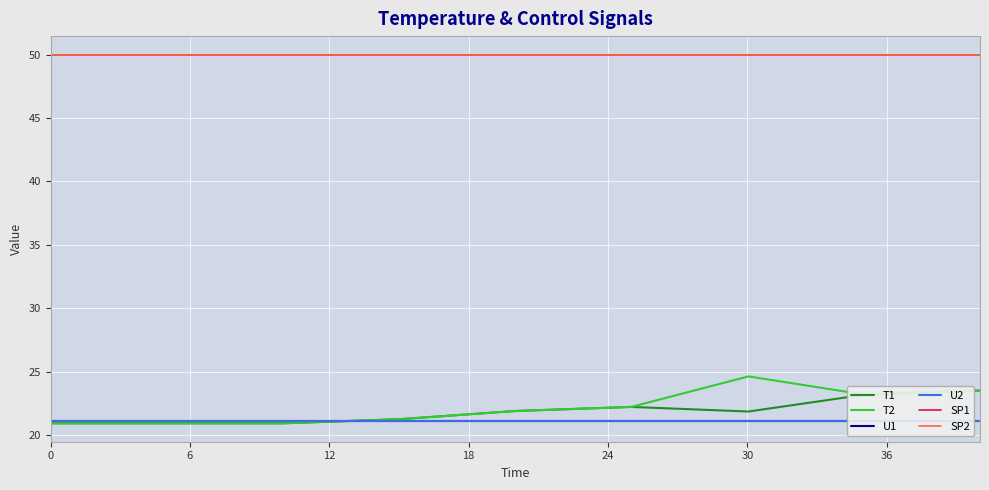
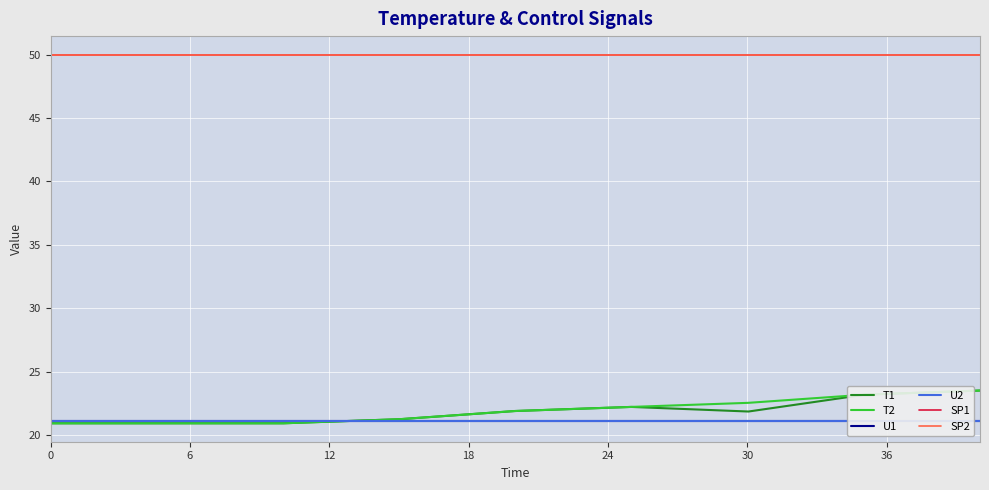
T2, 30: 24.6 -> 22.6
